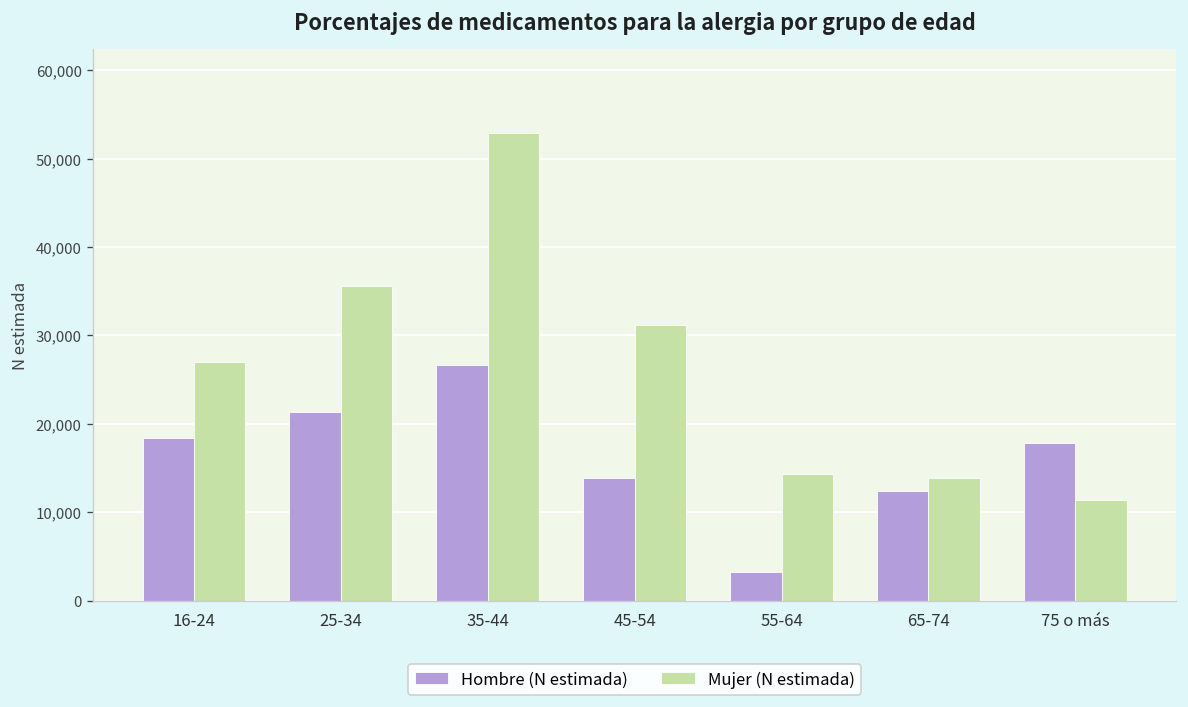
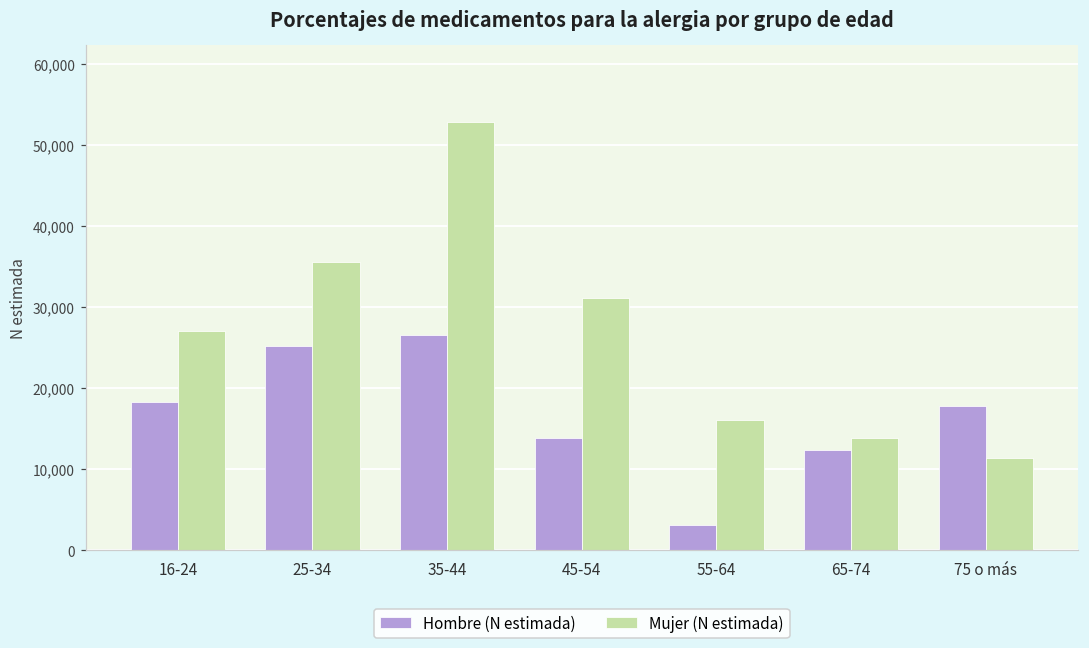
Hombre (N estimada), 25-34: 21,000 -> 25,000
Mujer (N estimada), 55-64: 14,000 -> 16,000
